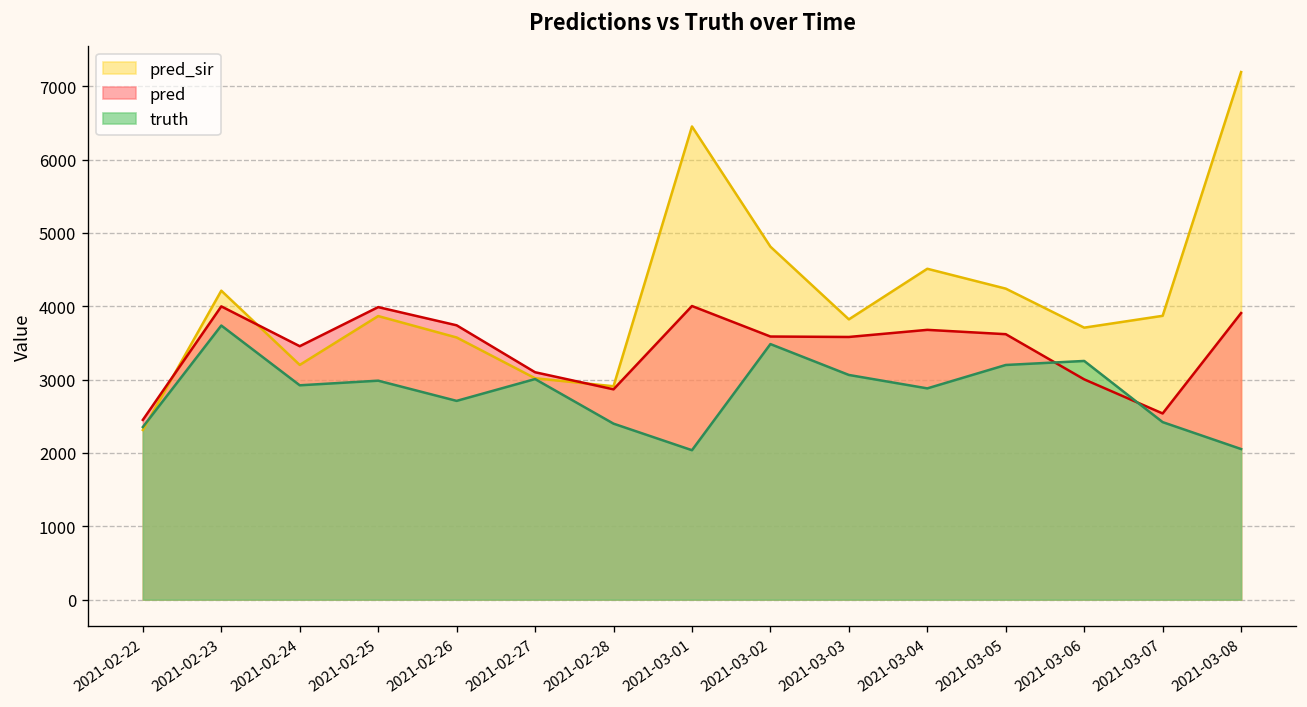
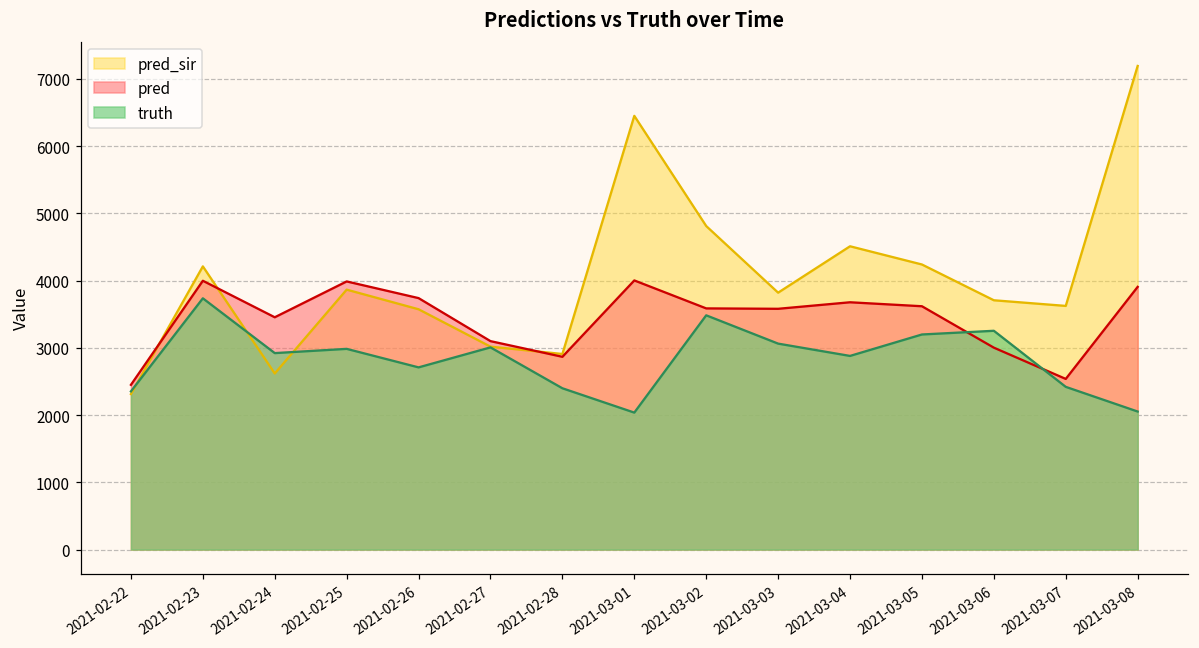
pred_sir, 2021-02-24: 3200 -> 2600
pred_sir, 2021-03-07: 3900 -> 3600
